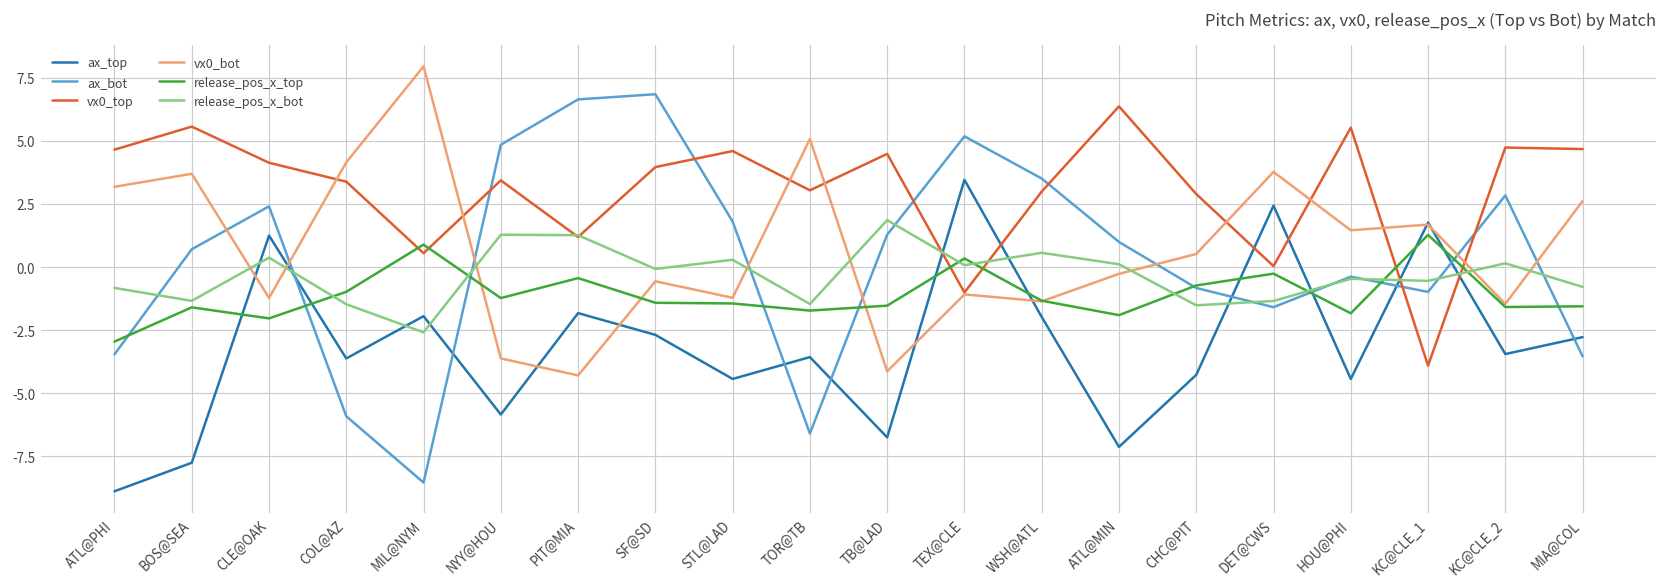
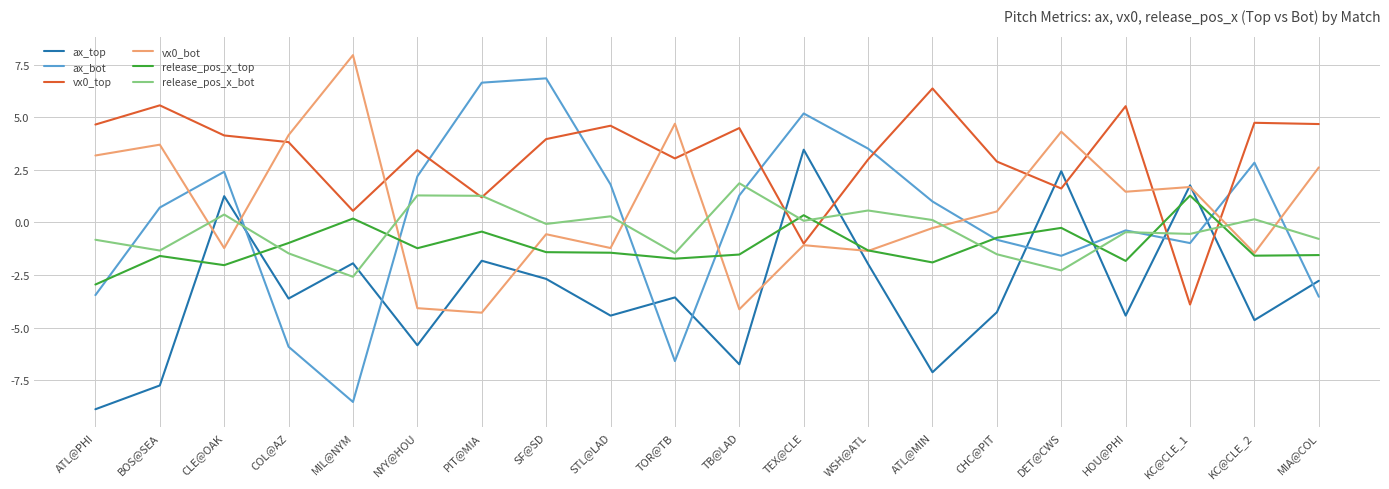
vx0_top, COL@AZ: 3.4 -> 3.8
release_pos_x_top, MIL@NYM: 0.9 -> 0.2
ax_bot, NYY@HOU: 4.8 -> 2.2
vx0_bot, NYY@HOU: -3.6 -> -4.1
vx0_bot, TOR@TB: 5.1 -> 4.7
vx0_top, DET@CWS: 0.0 -> 1.6
vx0_bot, DET@CWS: 3.8 -> 4.3
release_pos_x_bot, DET@CWS: -1.3 -> -2.3
ax_top, KC@CLE_2: -3.4 -> -4.6
